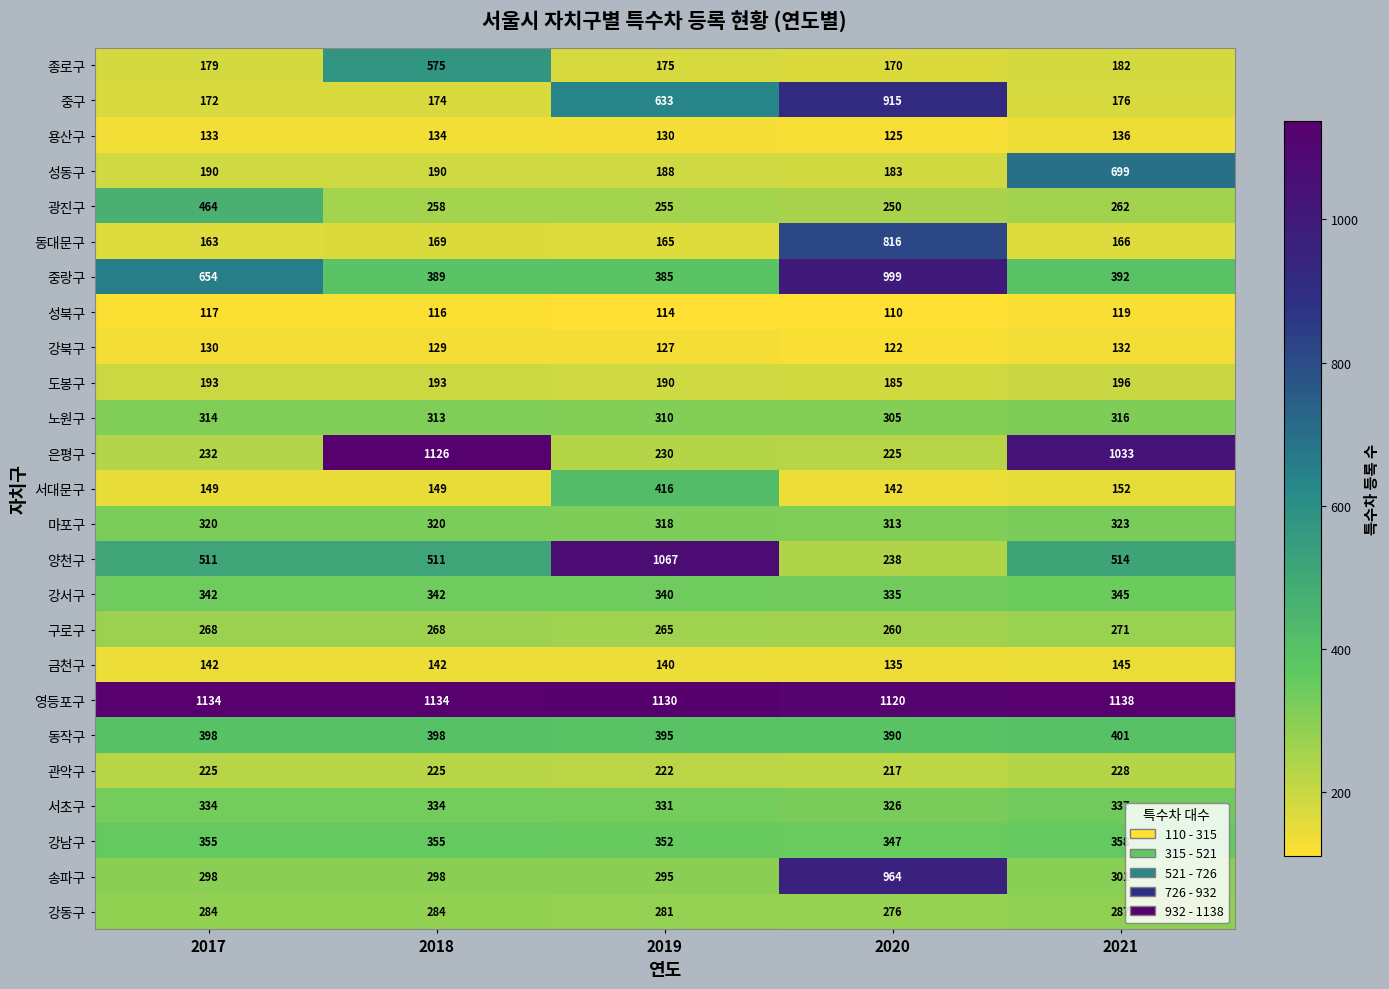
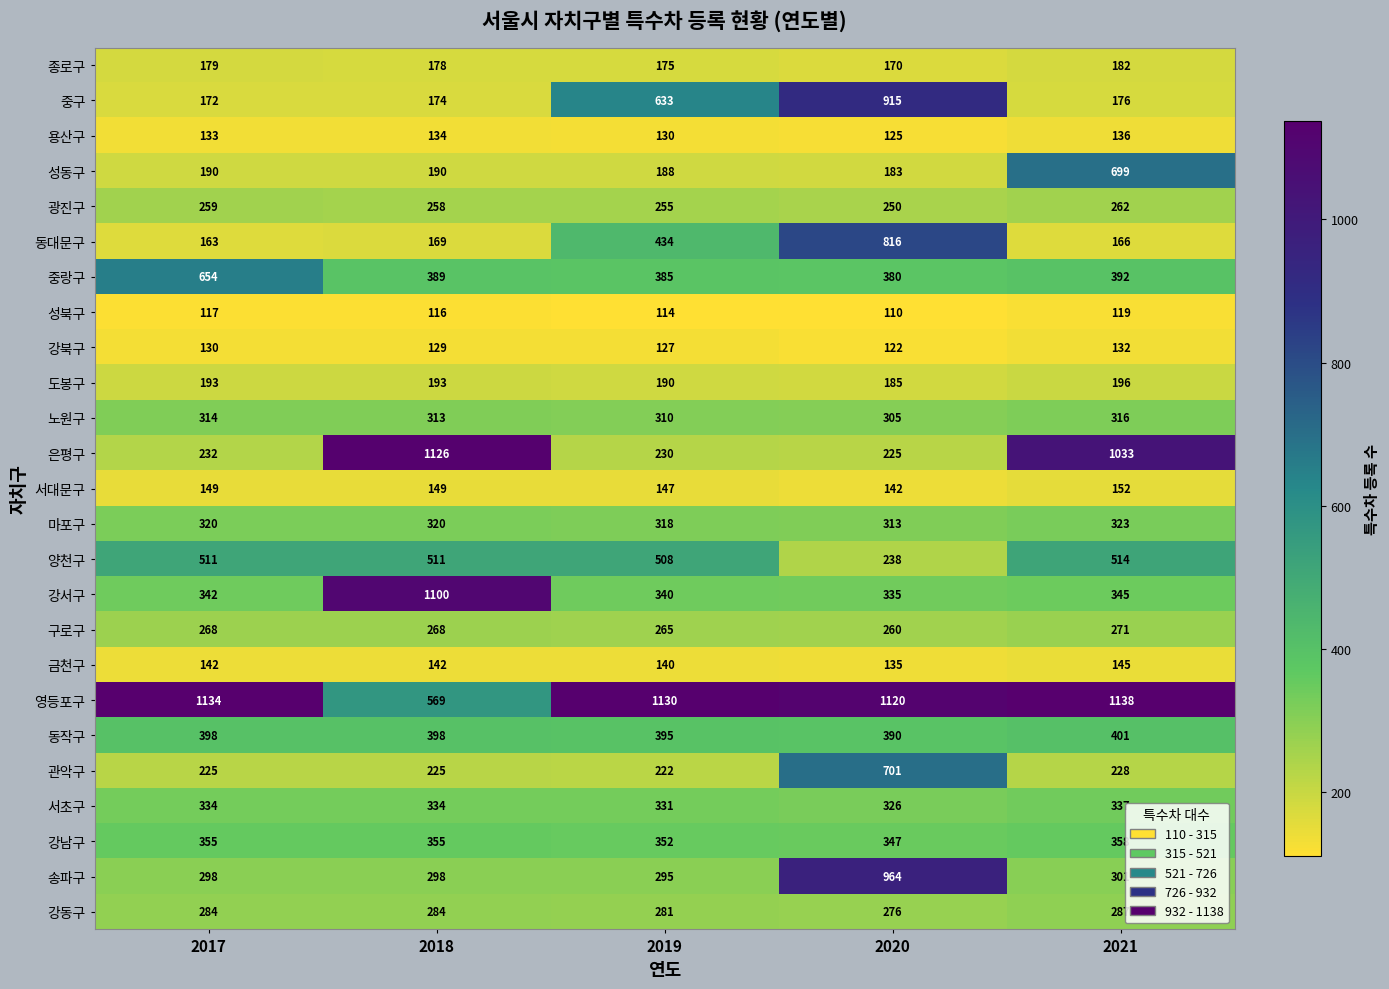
종로구, 2018: 575 -> 178
광진구, 2017: 464 -> 259
동대문구, 2019: 165 -> 434
중랑구, 2020: 999 -> 380
서대문구, 2019: 416 -> 147
양천구, 2019: 1067 -> 508
강서구, 2018: 342 -> 1100
영등포구, 2018: 1134 -> 569
관악구, 2020: 217 -> 701
